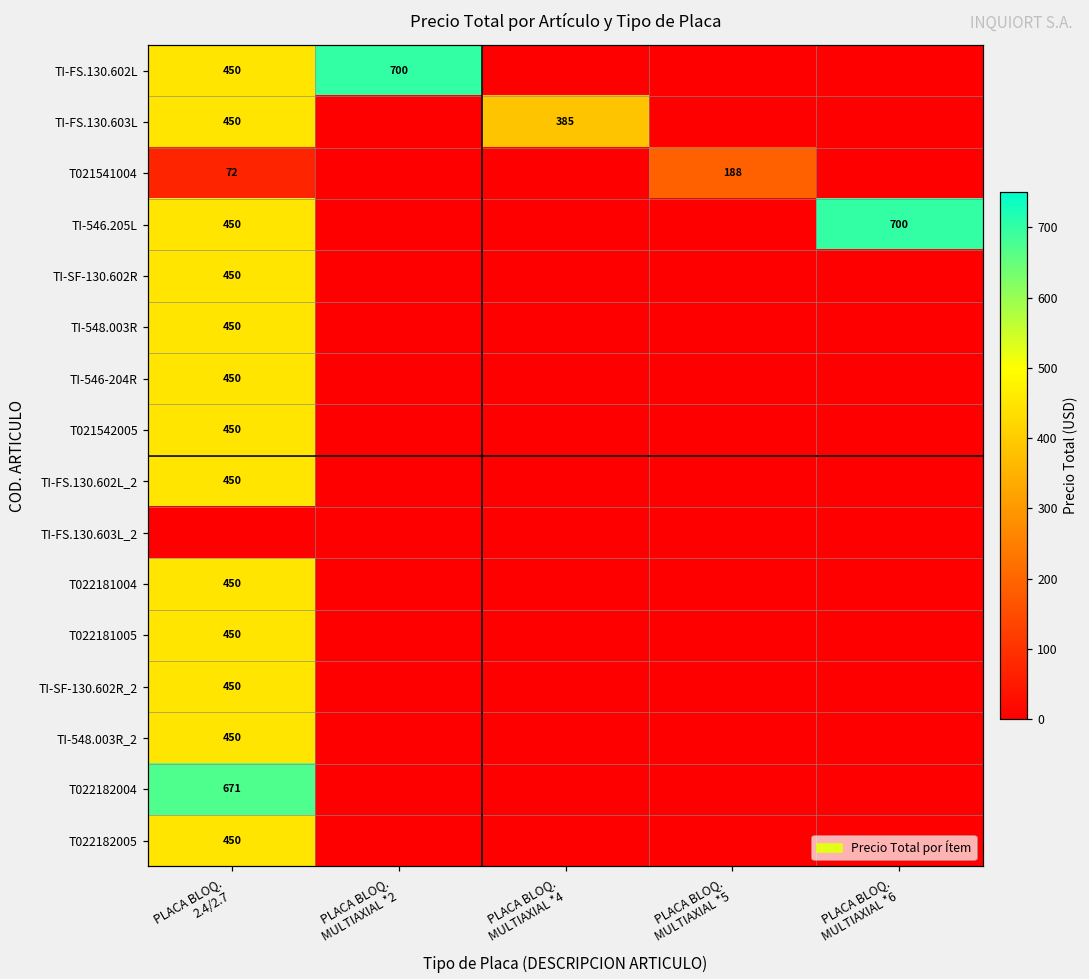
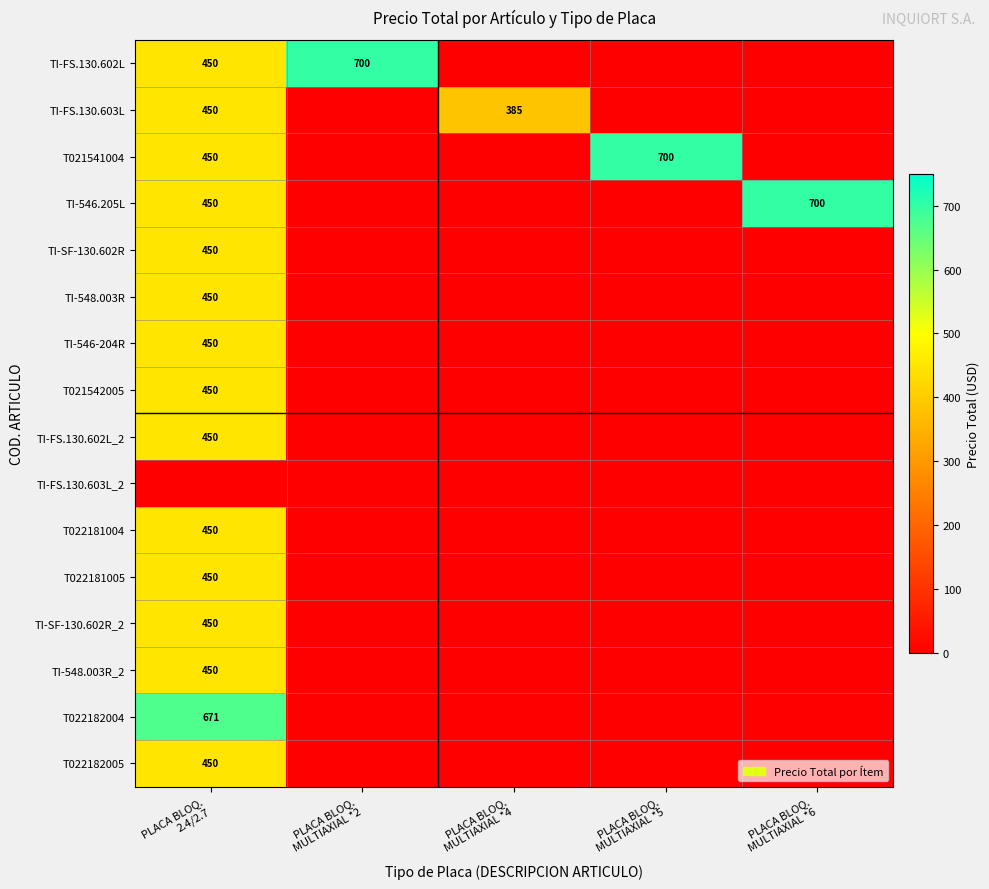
T021541004, PLACA BLOQ. 2.4/2.7: 72 -> 450
T021541004, PLACA BLOQ. MULTIAXIAL *5: 188 -> 700
